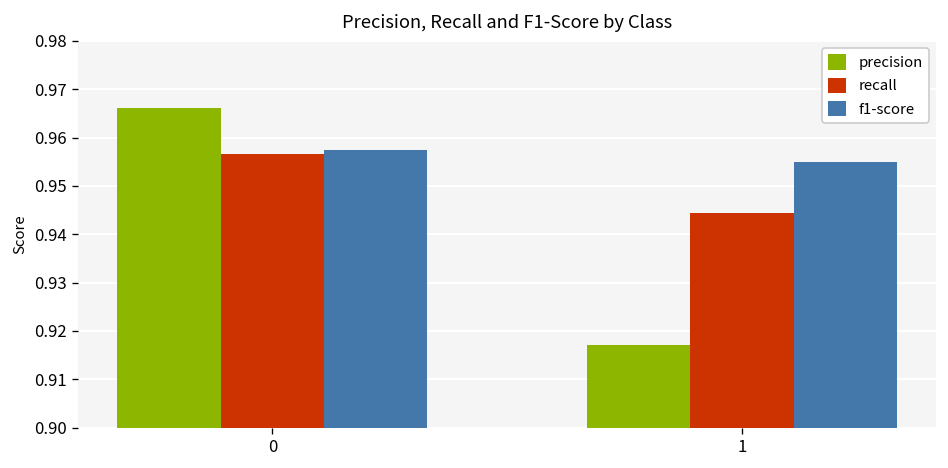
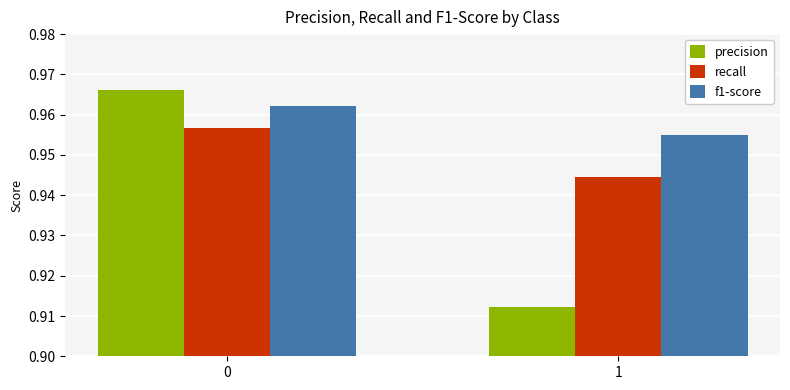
f1-score, 0: 0.957 -> 0.962
precision, 1: 0.917 -> 0.912
